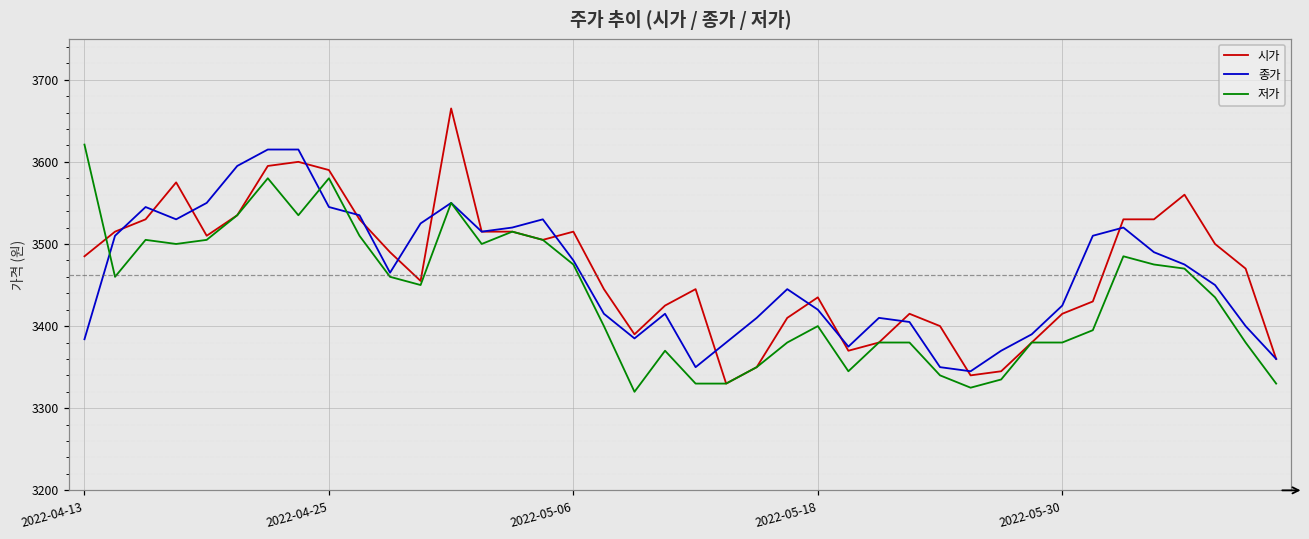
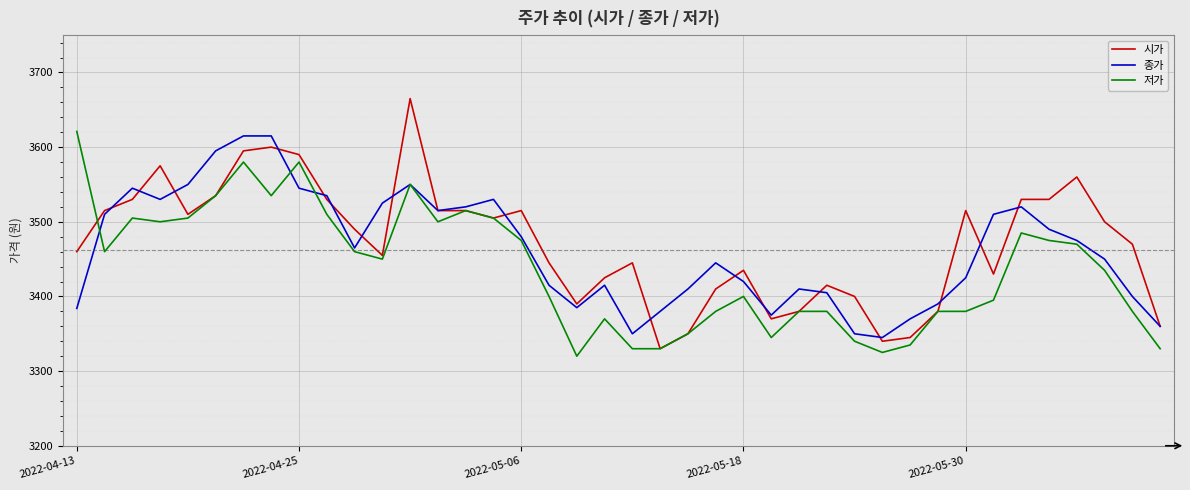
시가, 2022-04-13: 3490 -> 3460
시가, 2022-05-30: 3420 -> 3520
